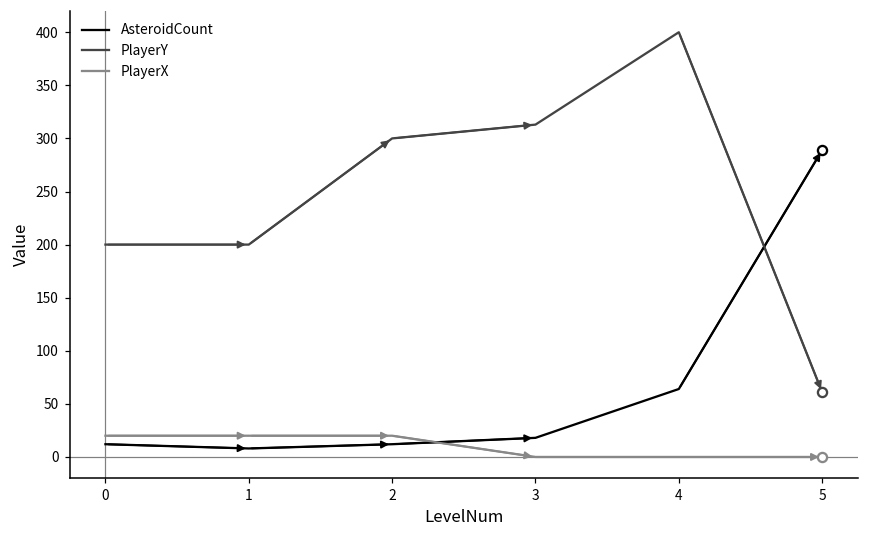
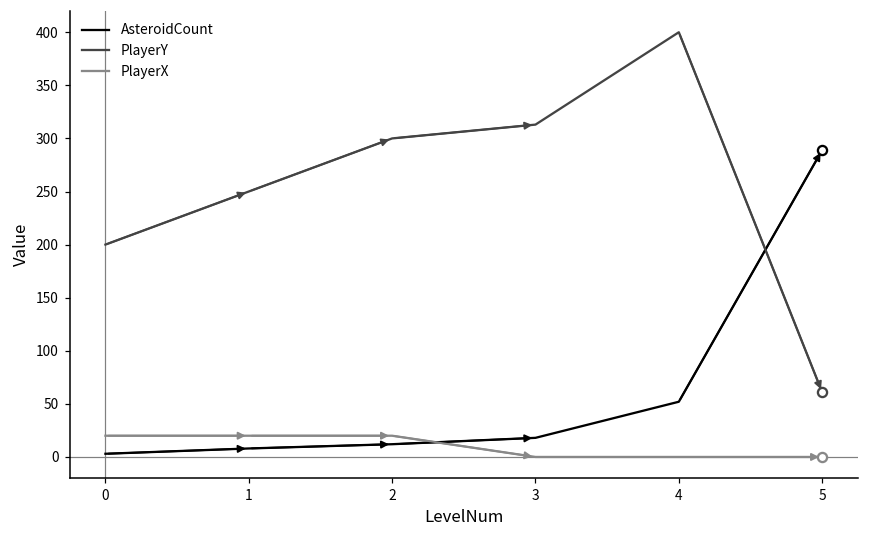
AsteroidCount, 0: 10 -> 0
PlayerY, 1: 200 -> 250
AsteroidCount, 4: 60 -> 50
